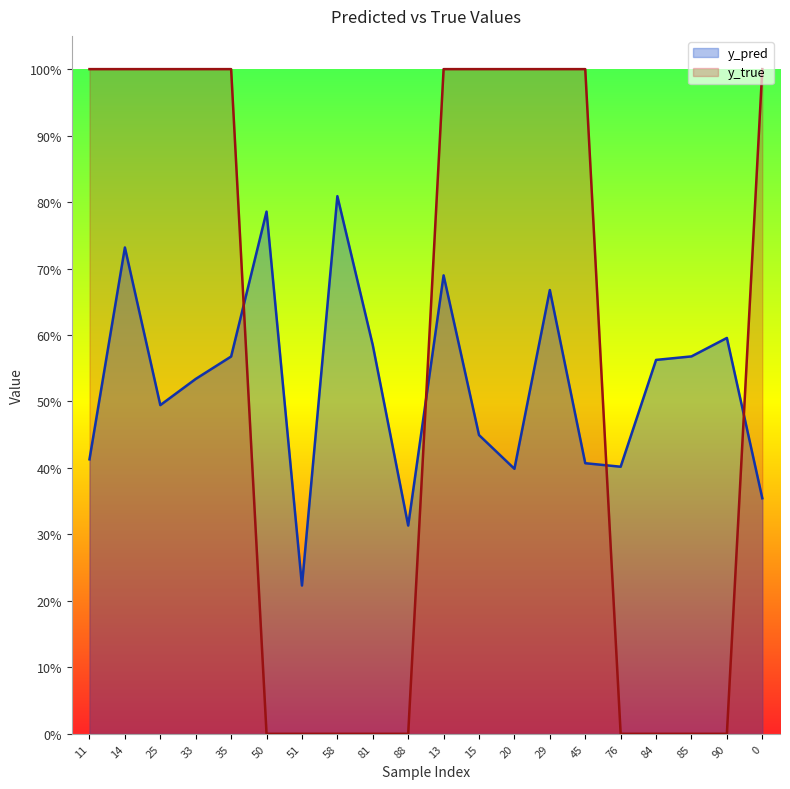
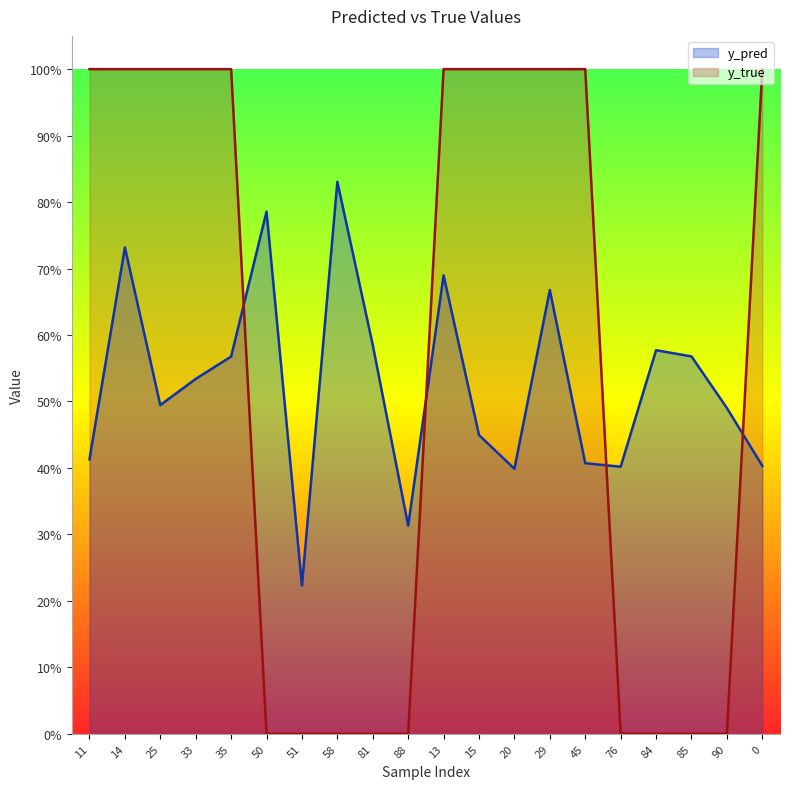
y_pred, 58: 81% -> 83%
y_pred, 84: 56% -> 58%
y_pred, 90: 60% -> 49%
y_pred, 0: 35% -> 40%
